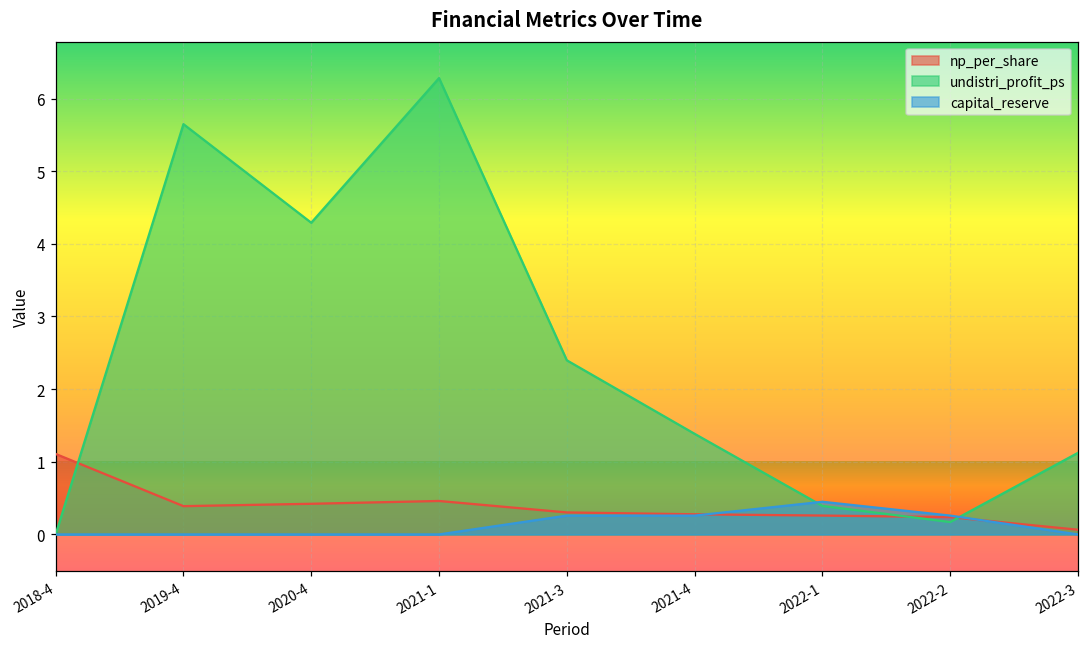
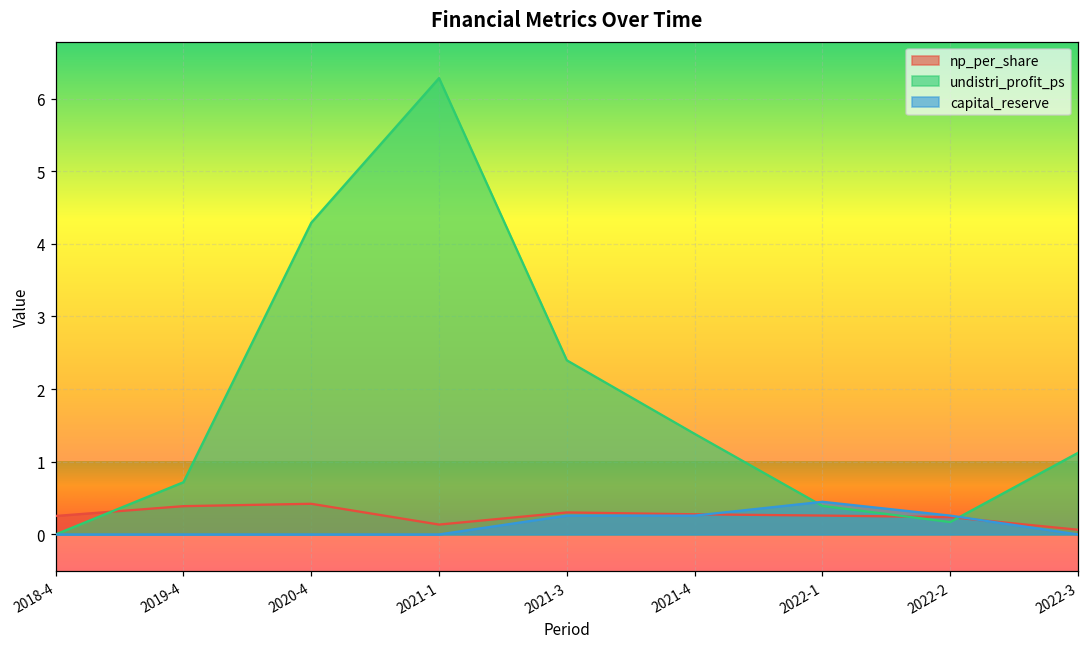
np_per_share, 2018-4: 1.1 -> 0.3
undistri_profit_ps, 2019-4: 5.6 -> 0.7
np_per_share, 2021-1: 0.5 -> 0.1
